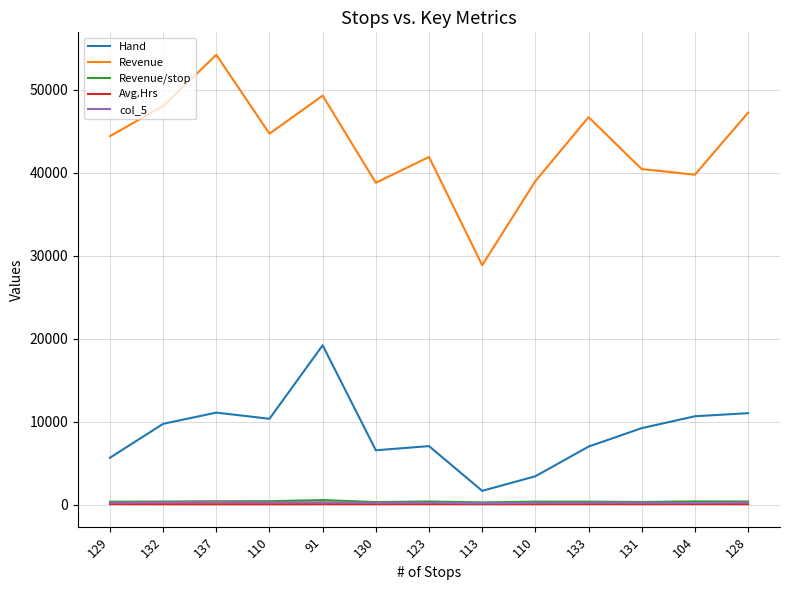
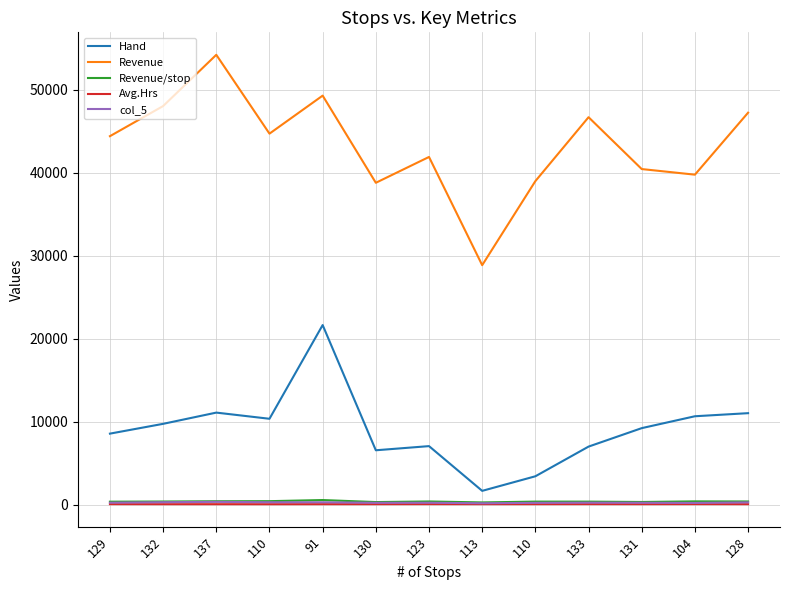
Hand, 129: 6000 -> 9000
Hand, 91: 19000 -> 22000
